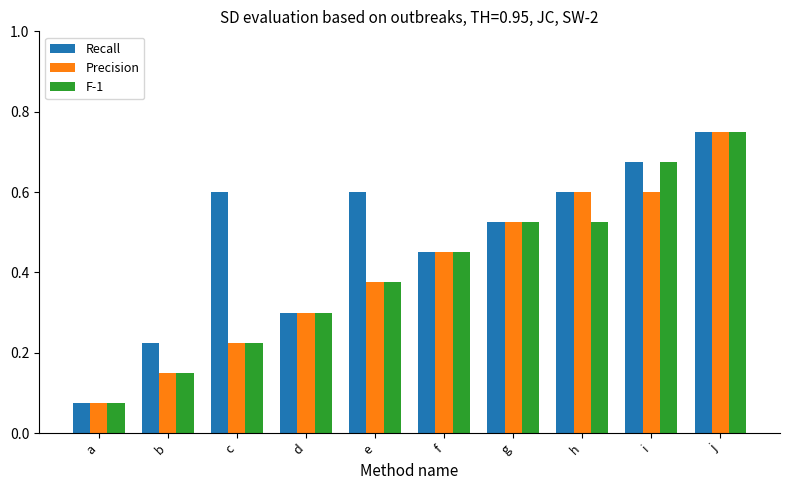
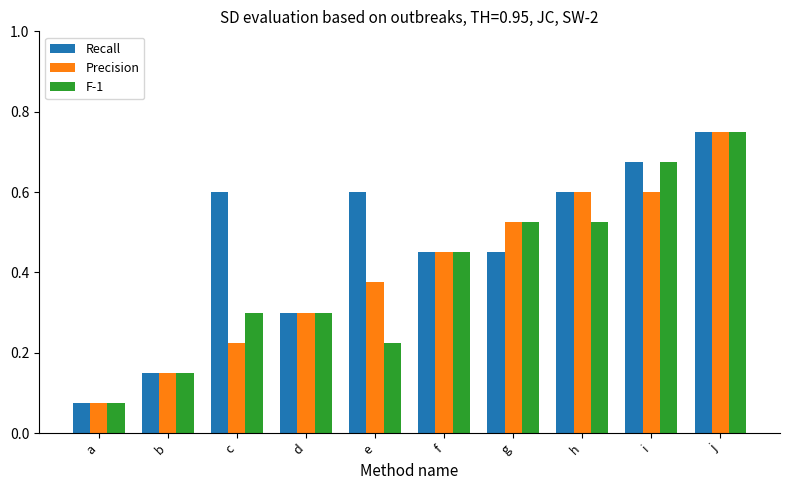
Recall, b: 0.22 -> 0.15
F-1, c: 0.22 -> 0.30
F-1, e: 0.38 -> 0.22
Recall, g: 0.52 -> 0.45
